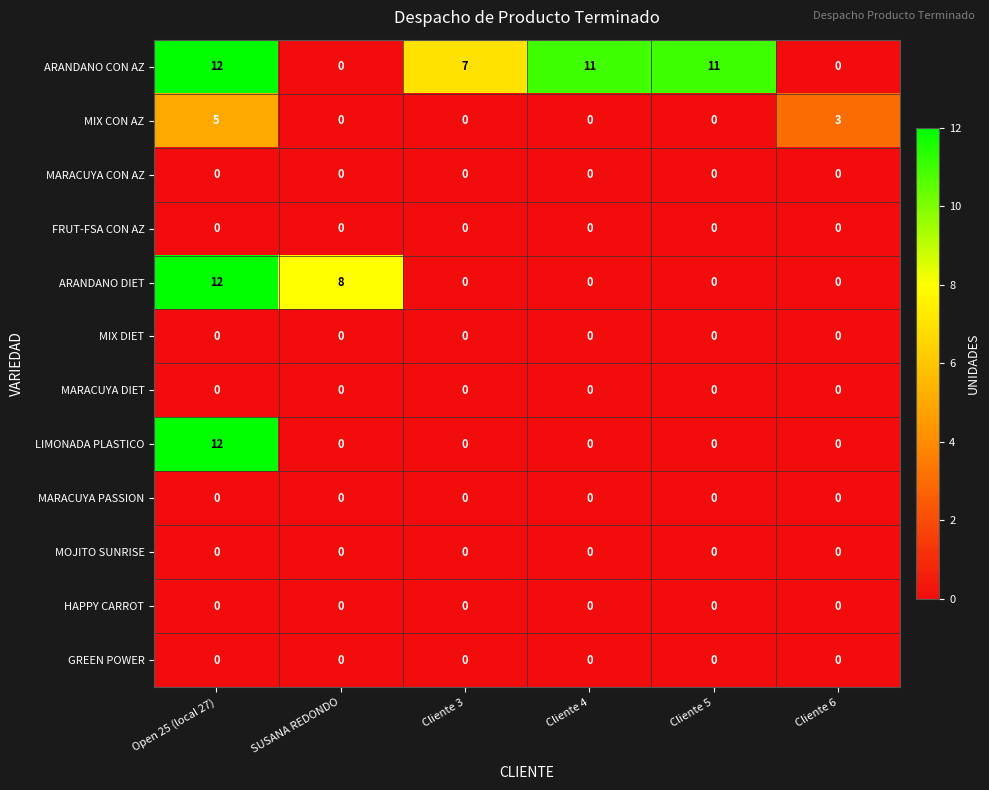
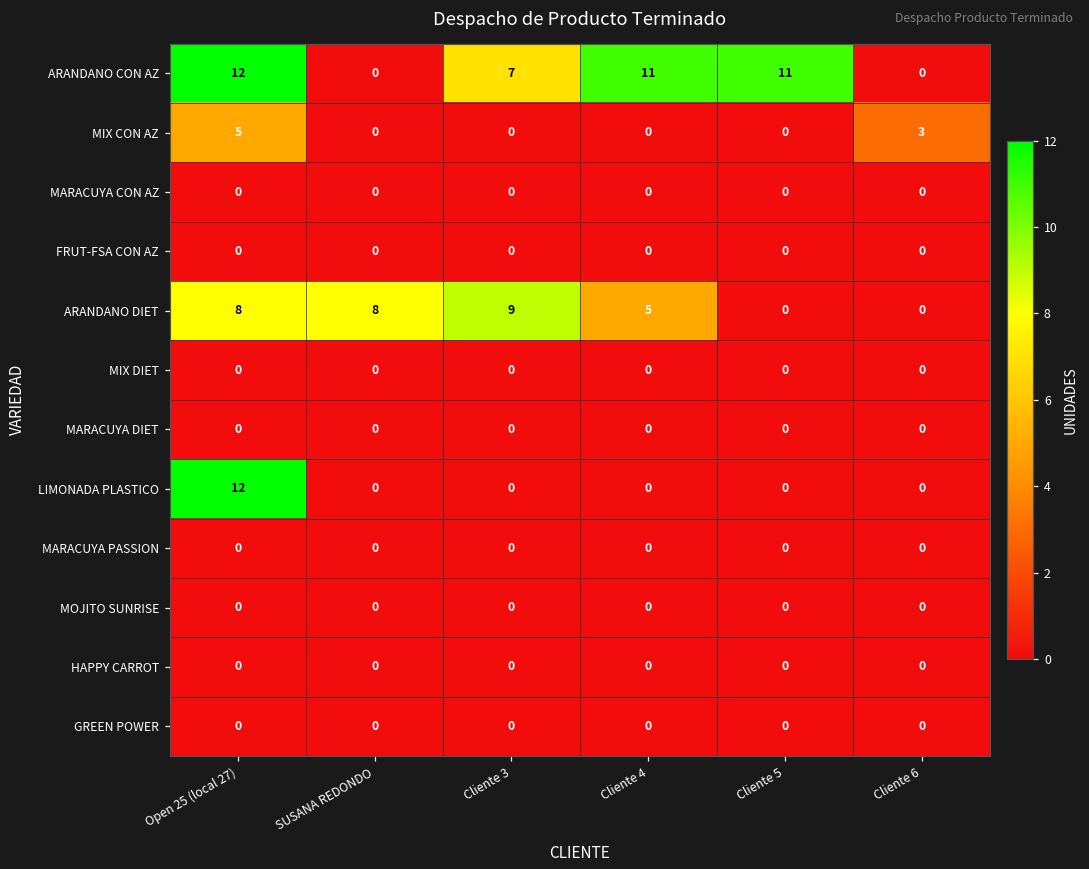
ARANDANO DIET, Open 25 (local 27): 12 -> 8
ARANDANO DIET, Cliente 3: 0 -> 9
ARANDANO DIET, Cliente 4: 0 -> 5
